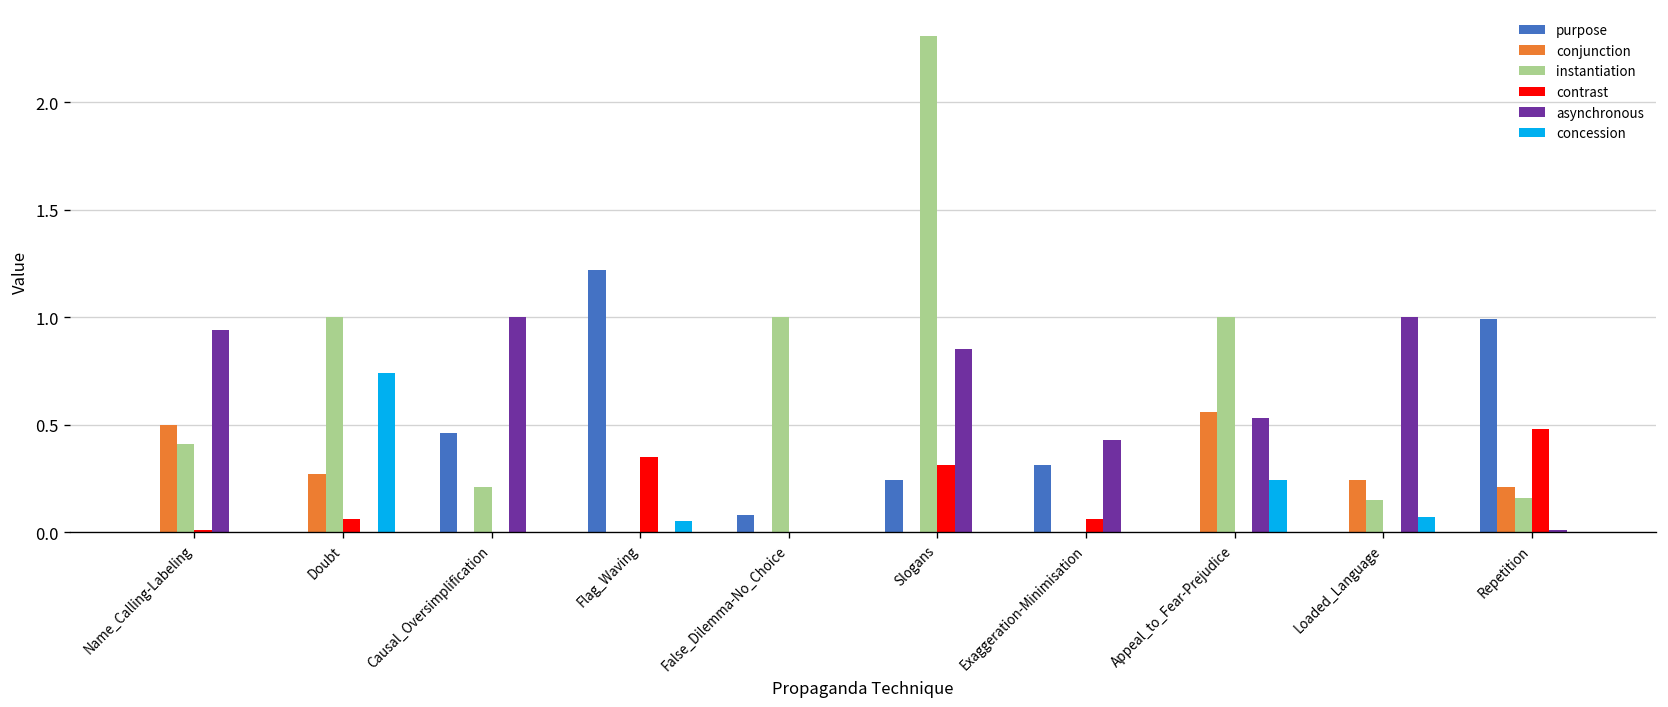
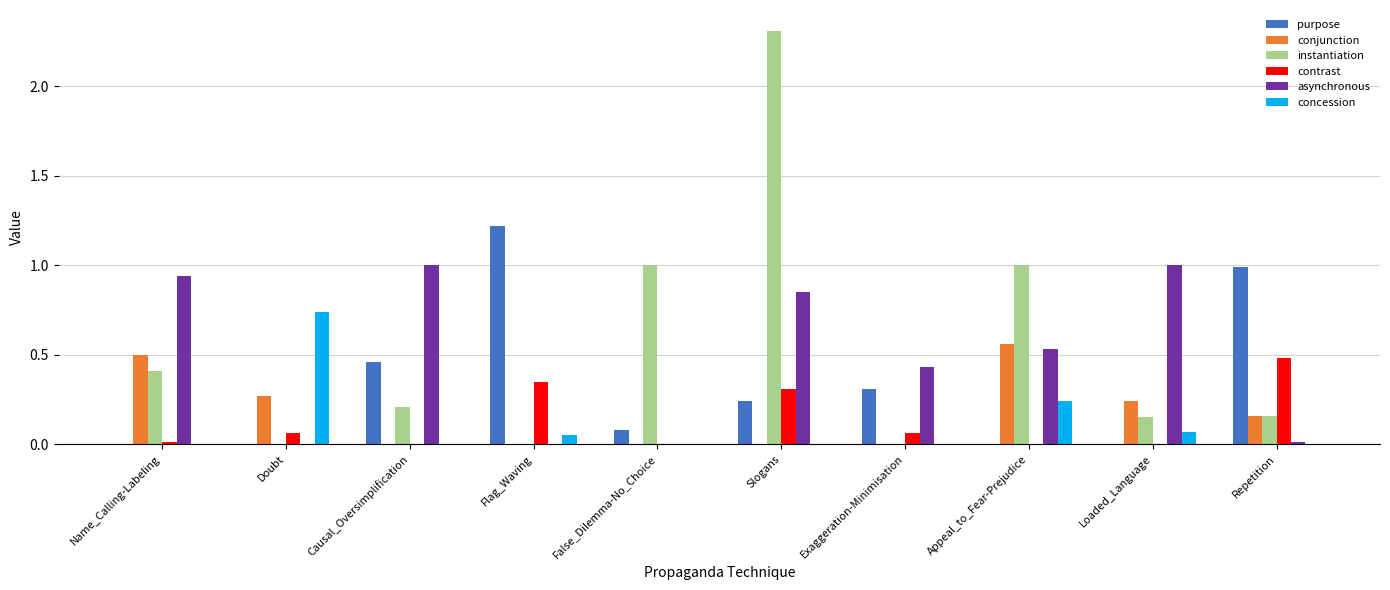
instantiation, Doubt: 1 -> 0
conjunction, Repetition: 0.21 -> 0.16
